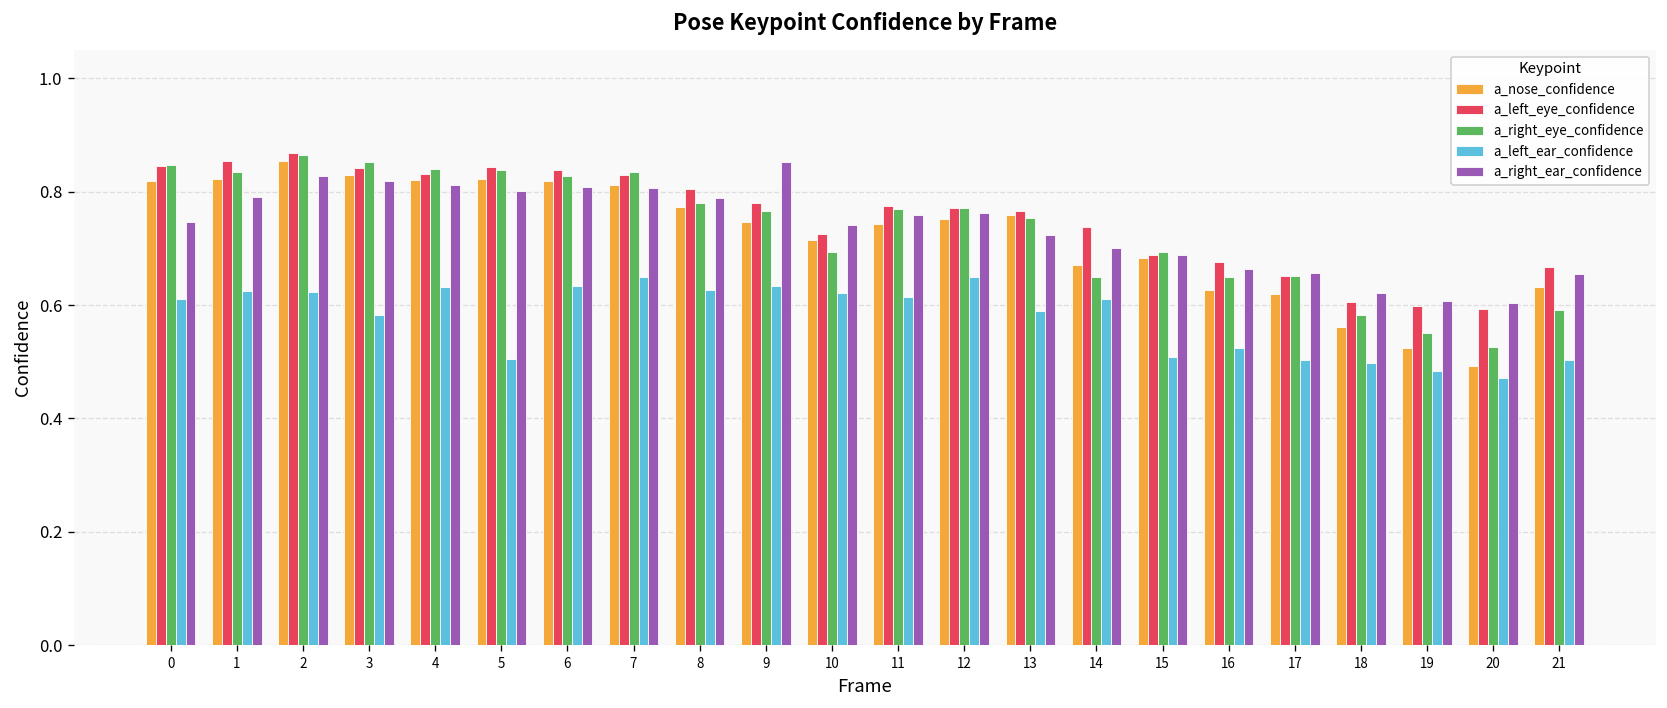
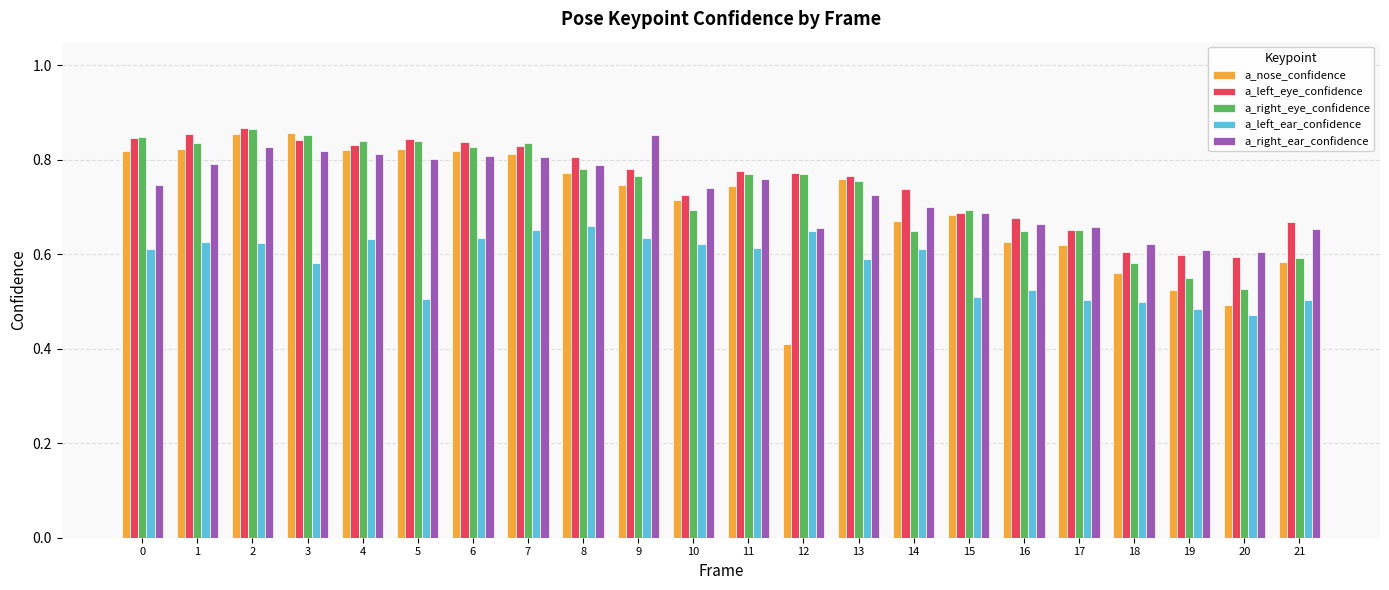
a_nose_confidence, 3: 0.83 -> 0.86
a_left_ear_confidence, 8: 0.63 -> 0.66
a_nose_confidence, 12: 0.75 -> 0.41
a_right_ear_confidence, 12: 0.76 -> 0.66
a_nose_confidence, 21: 0.63 -> 0.58
